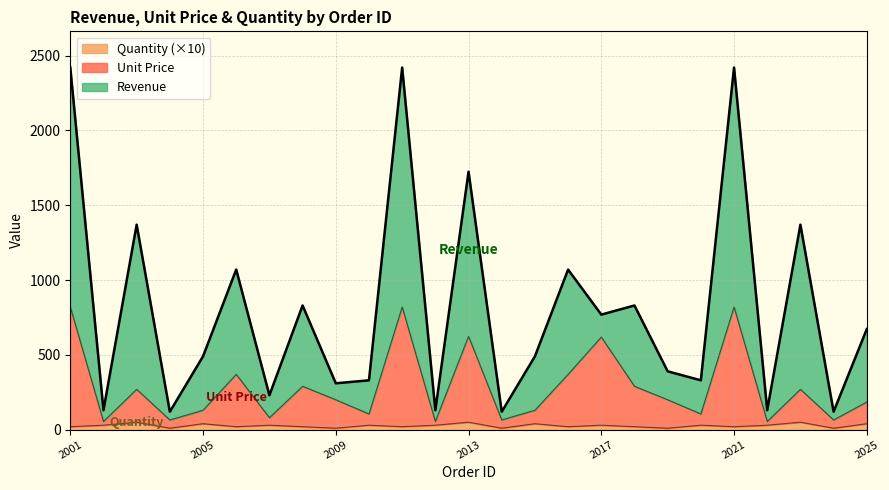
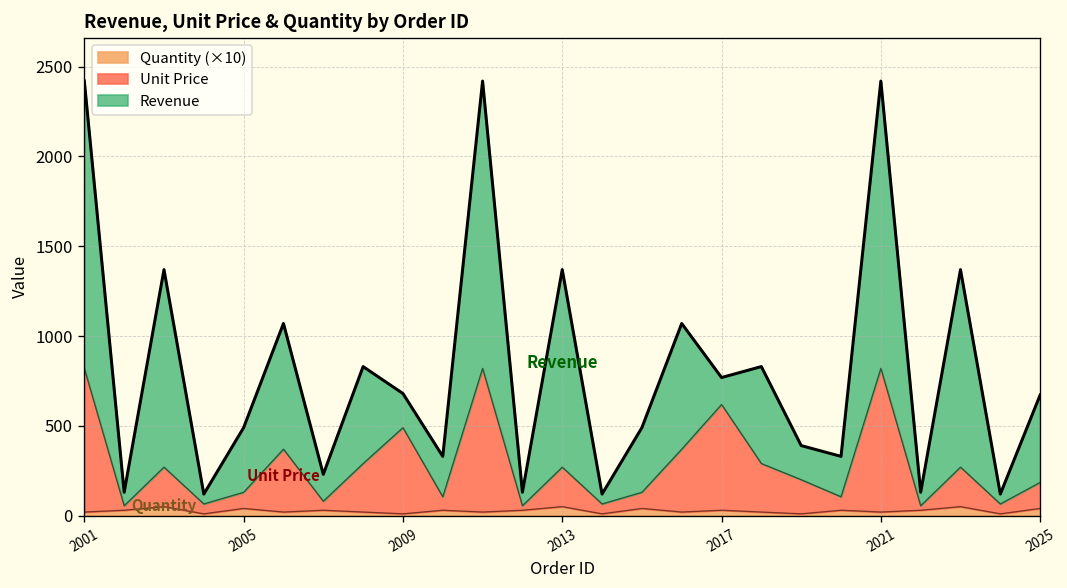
Unit Price, 2009: 190 -> 480
Revenue, 2009: 110 -> 190
Unit Price, 2013: 570 -> 220
